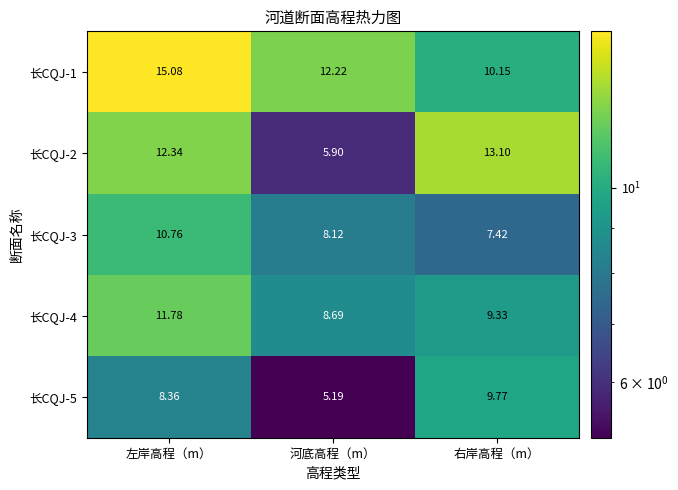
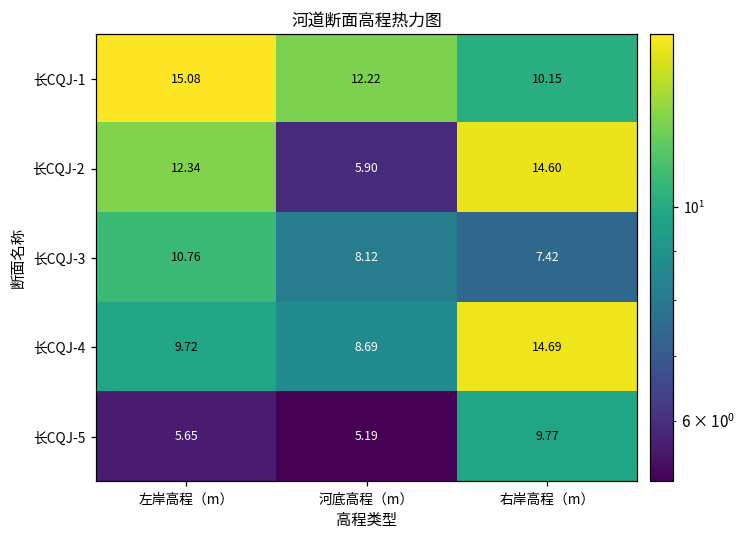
长CQJ-2, 右岸高程（m）: 13.10 -> 14.60
长CQJ-4, 左岸高程（m）: 11.78 -> 9.72
长CQJ-4, 右岸高程（m）: 9.33 -> 14.69
长CQJ-5, 左岸高程（m）: 8.36 -> 5.65
